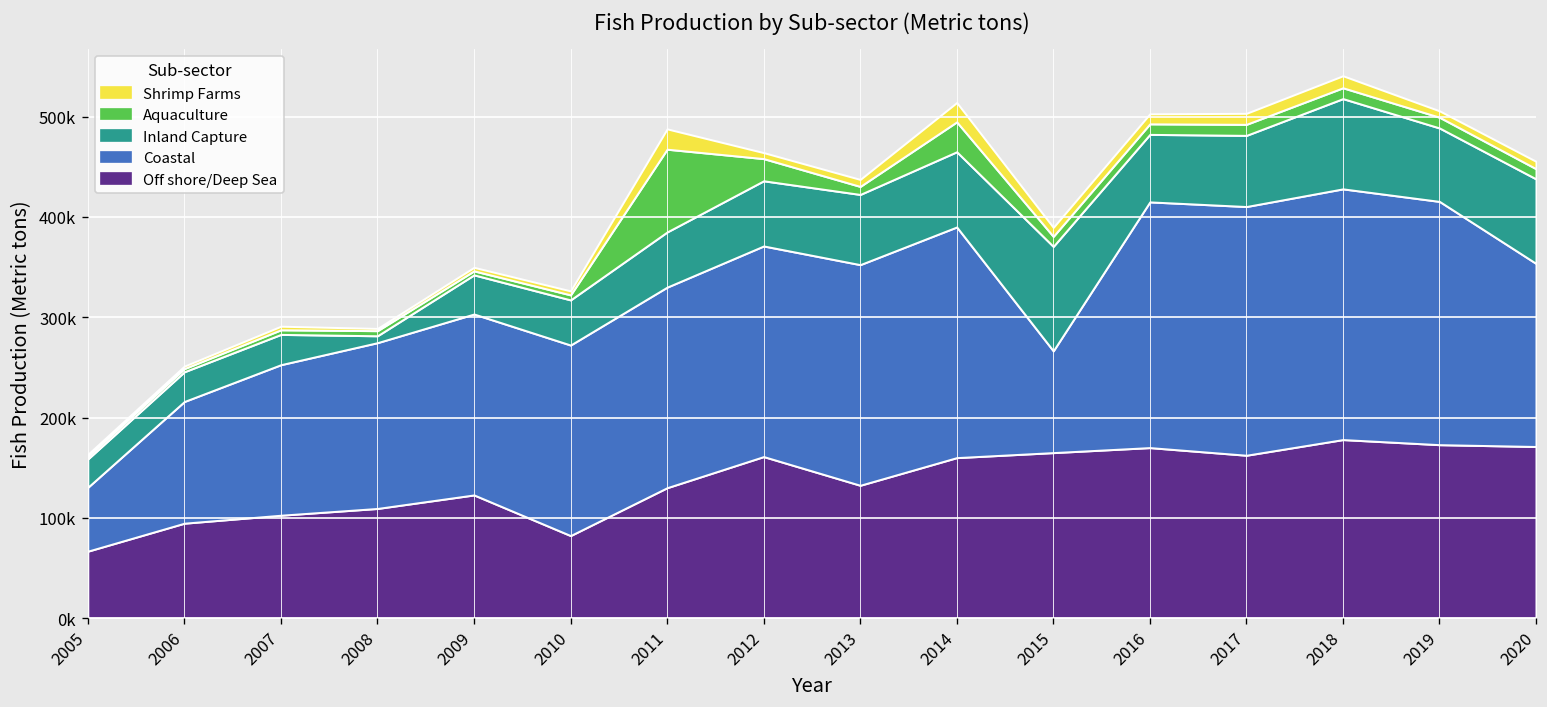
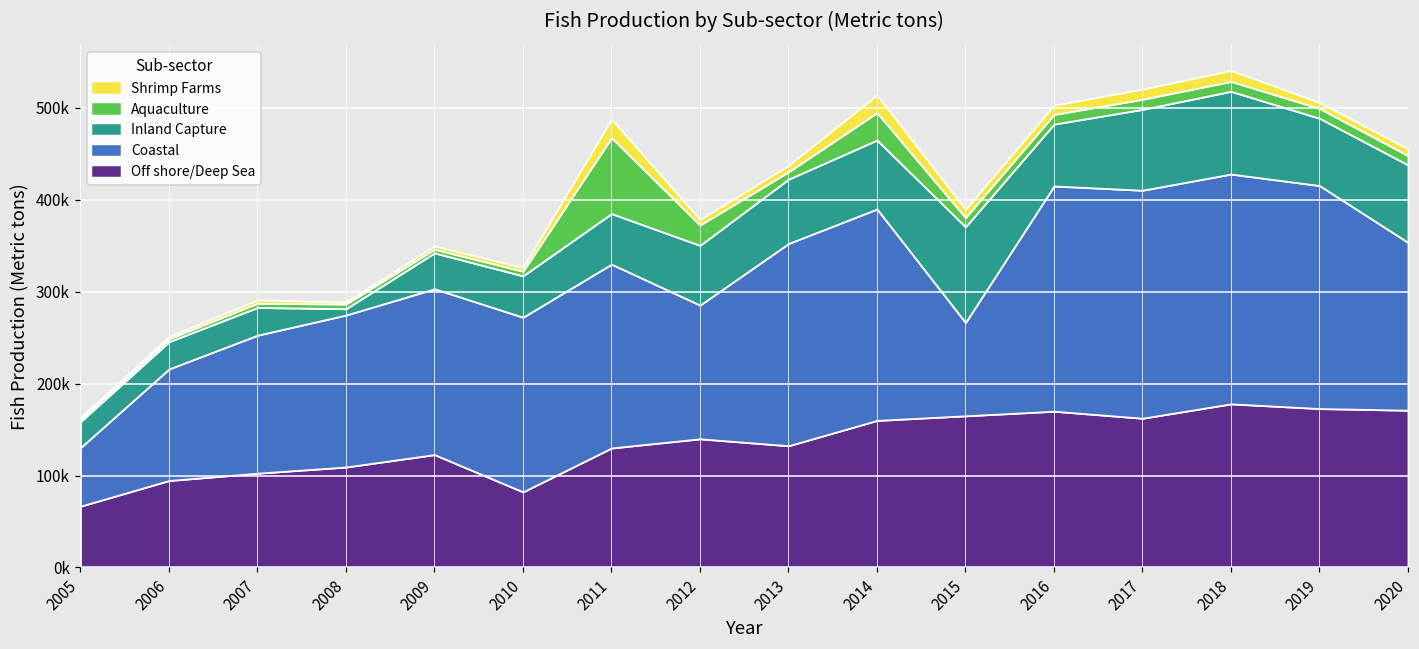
Off shore/Deep Sea, 2012: 160000 -> 140000
Coastal, 2012: 210000 -> 150000
Inland Capture, 2017: 70000 -> 90000
